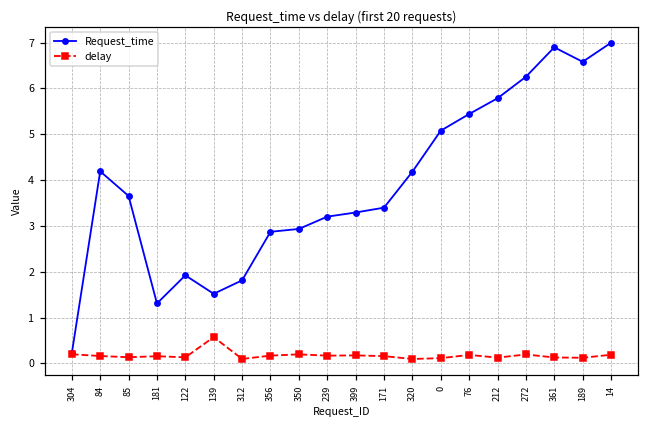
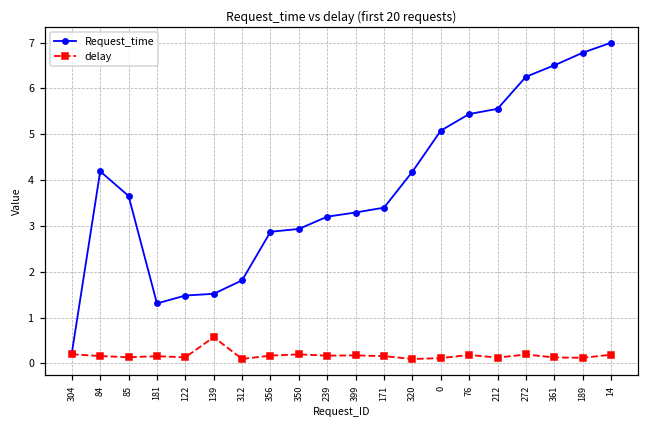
Request_time, 122: 1.9 -> 1.5
Request_time, 212: 5.8 -> 5.6
Request_time, 361: 6.9 -> 6.5
Request_time, 189: 6.6 -> 6.8
